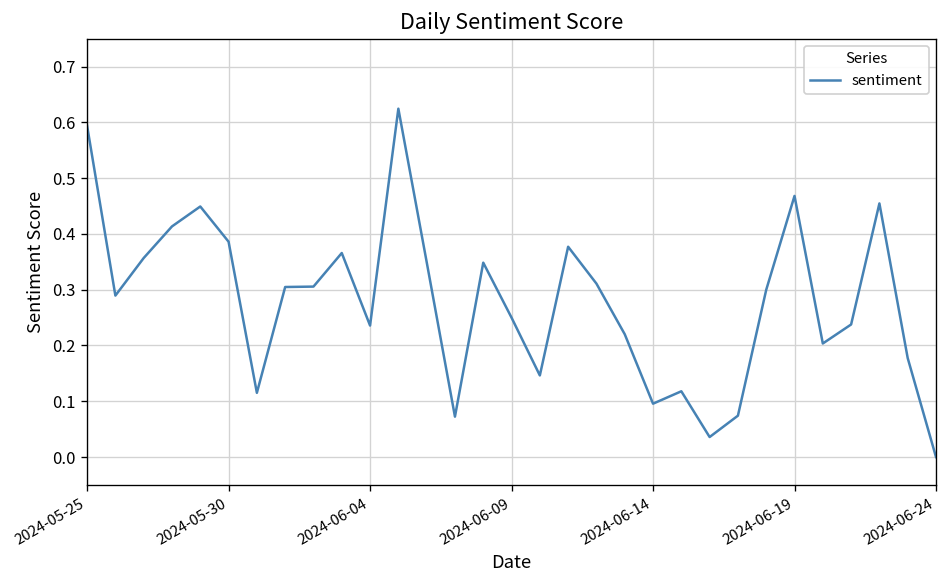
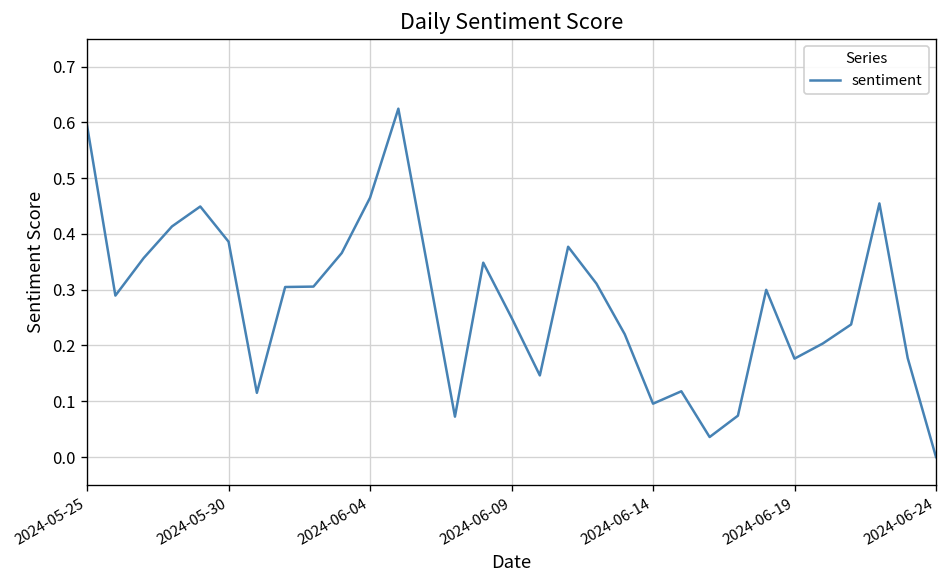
2024-06-04: 0.24 -> 0.47
2024-06-19: 0.47 -> 0.18
